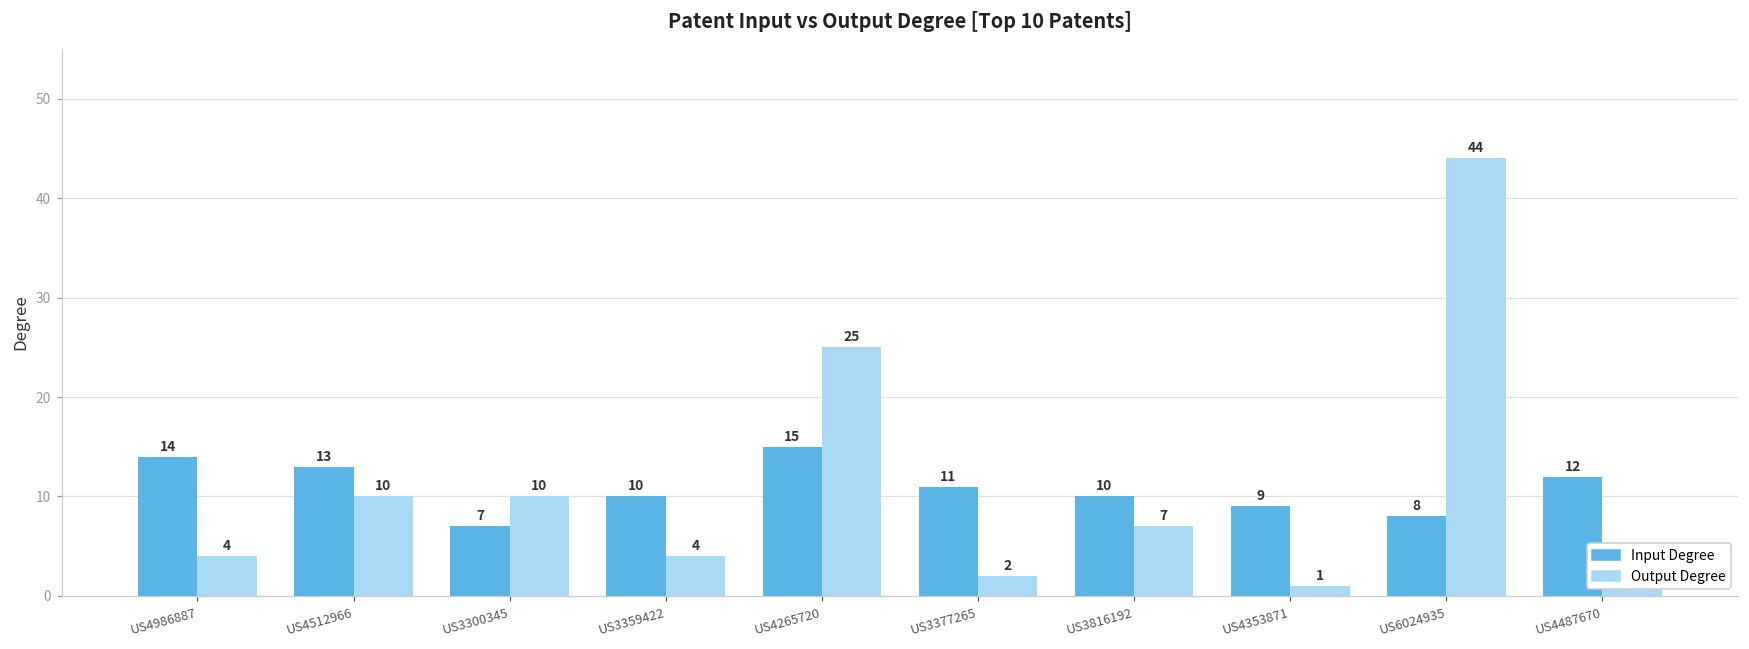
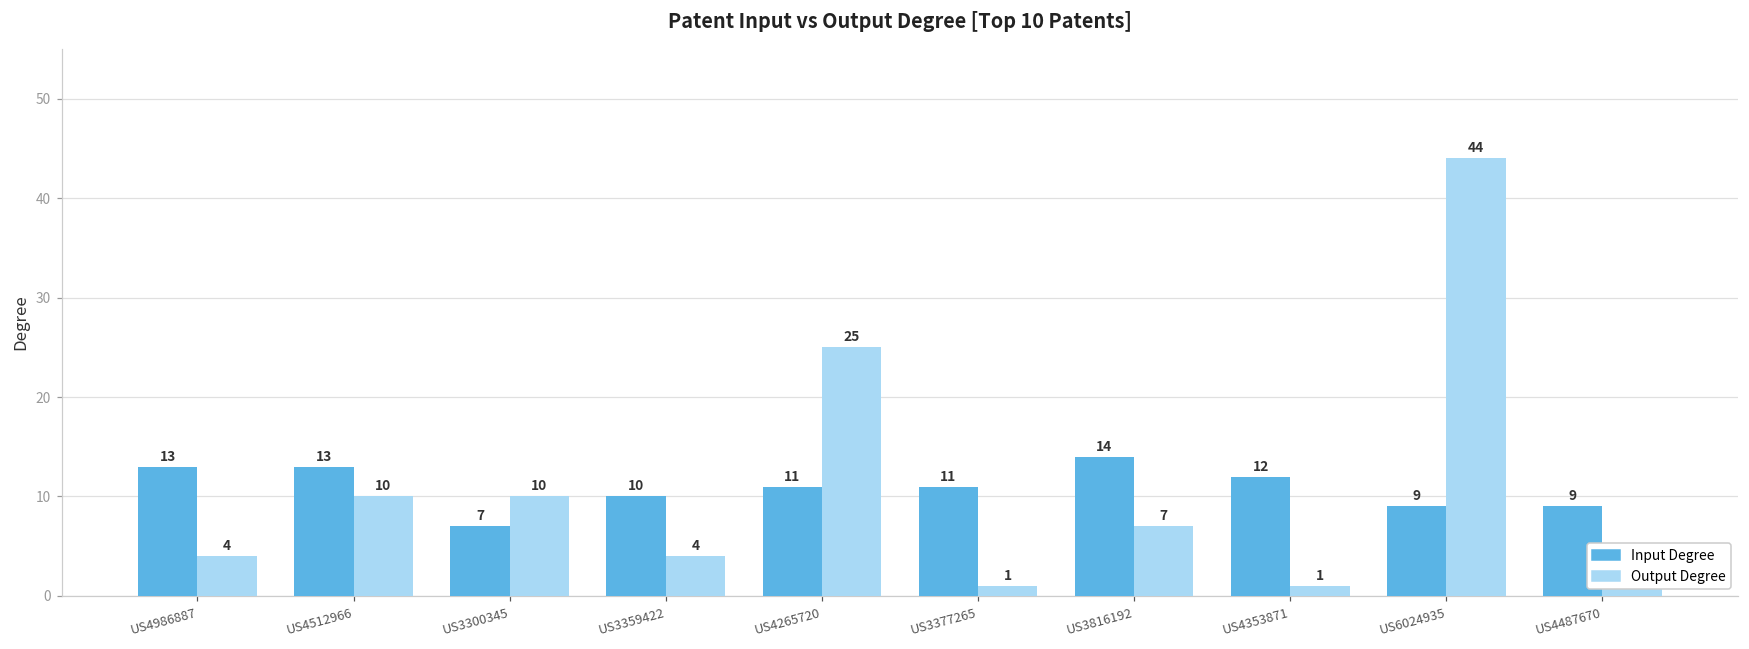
Input Degree, US4986887: 14 -> 13
Input Degree, US4265720: 15 -> 11
Output Degree, US3377265: 2 -> 1
Input Degree, US3816192: 10 -> 14
Input Degree, US4353871: 9 -> 12
Input Degree, US6024935: 8 -> 9
Input Degree, US4487670: 12 -> 9
